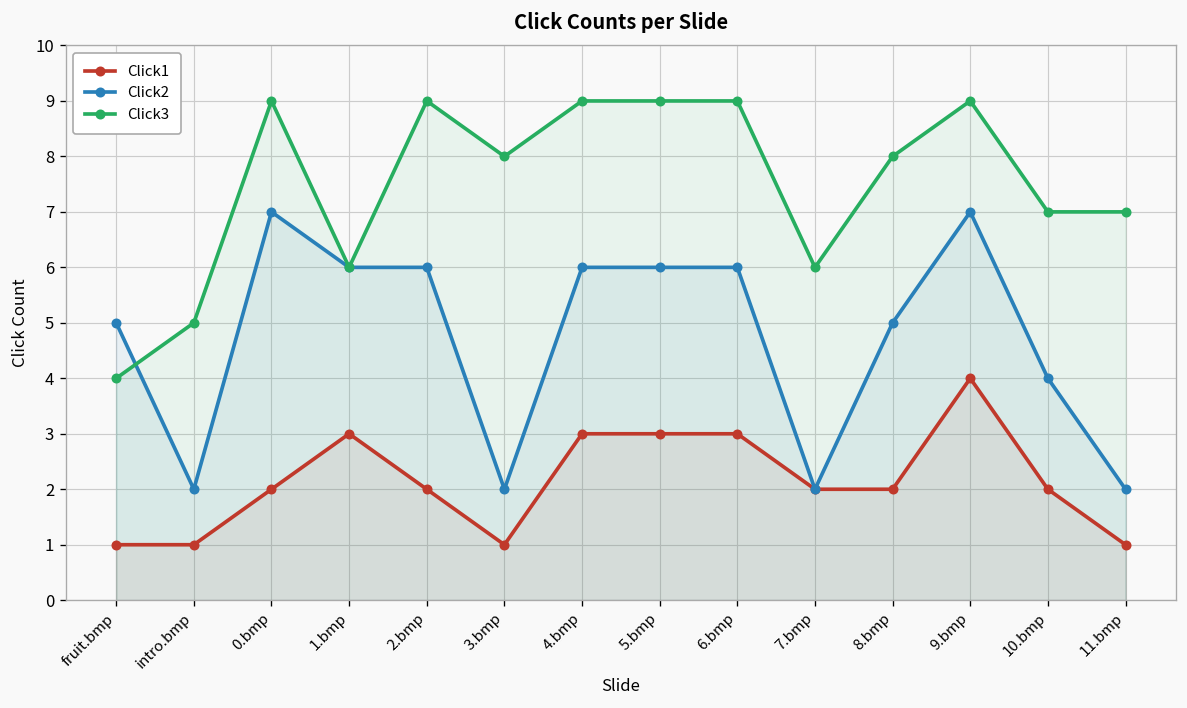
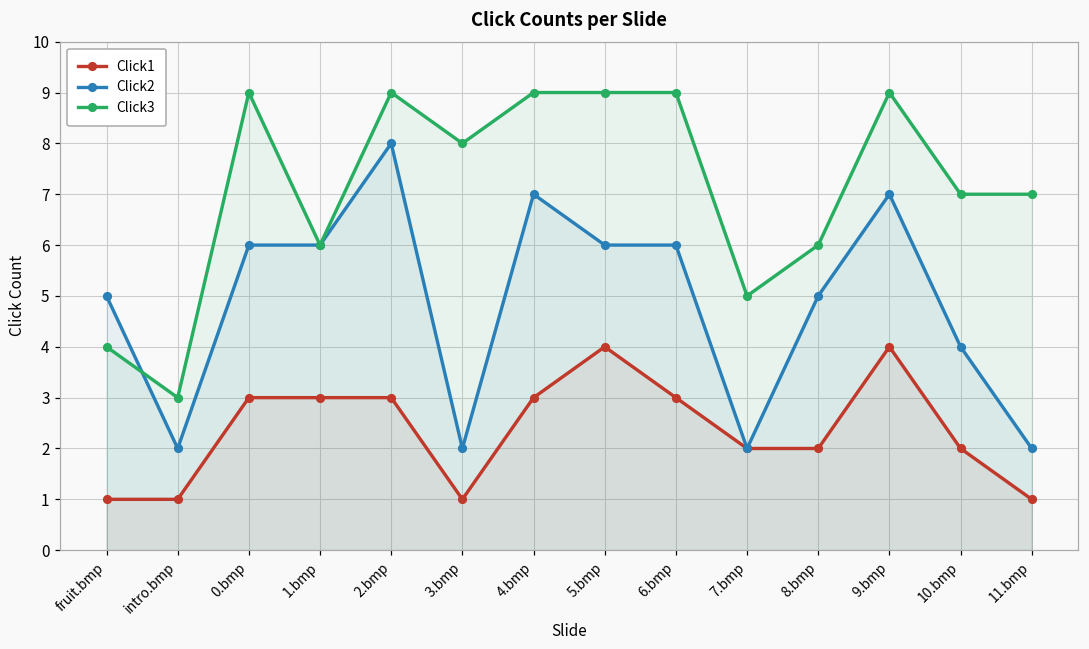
Click3, intro.bmp: 5 -> 3
Click1, 0.bmp: 2 -> 3
Click2, 0.bmp: 7 -> 6
Click1, 2.bmp: 2 -> 3
Click2, 2.bmp: 6 -> 8
Click2, 4.bmp: 6 -> 7
Click1, 5.bmp: 3 -> 4
Click3, 7.bmp: 6 -> 5
Click3, 8.bmp: 8 -> 6
